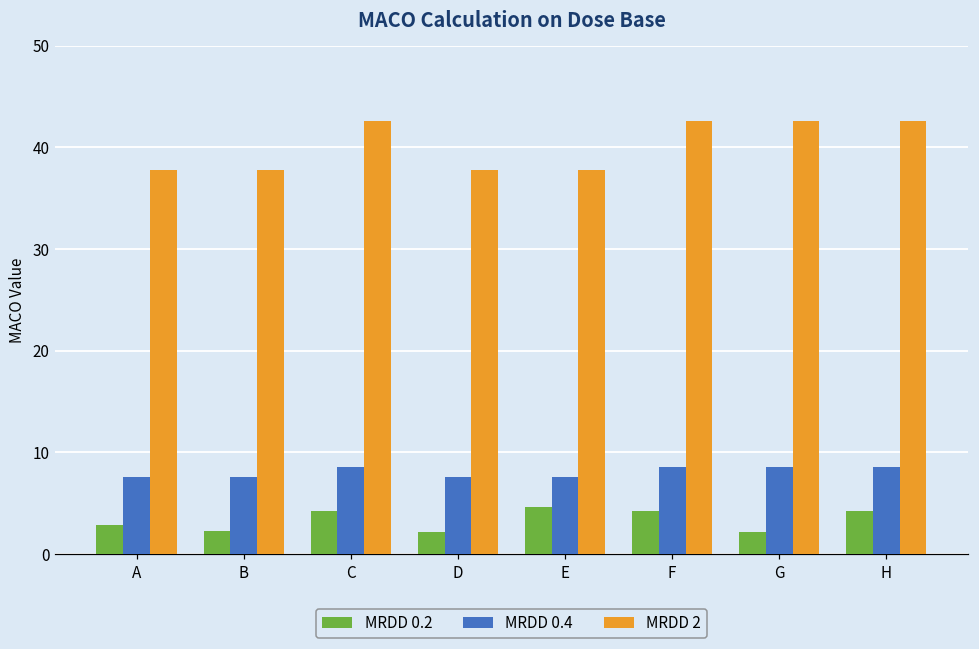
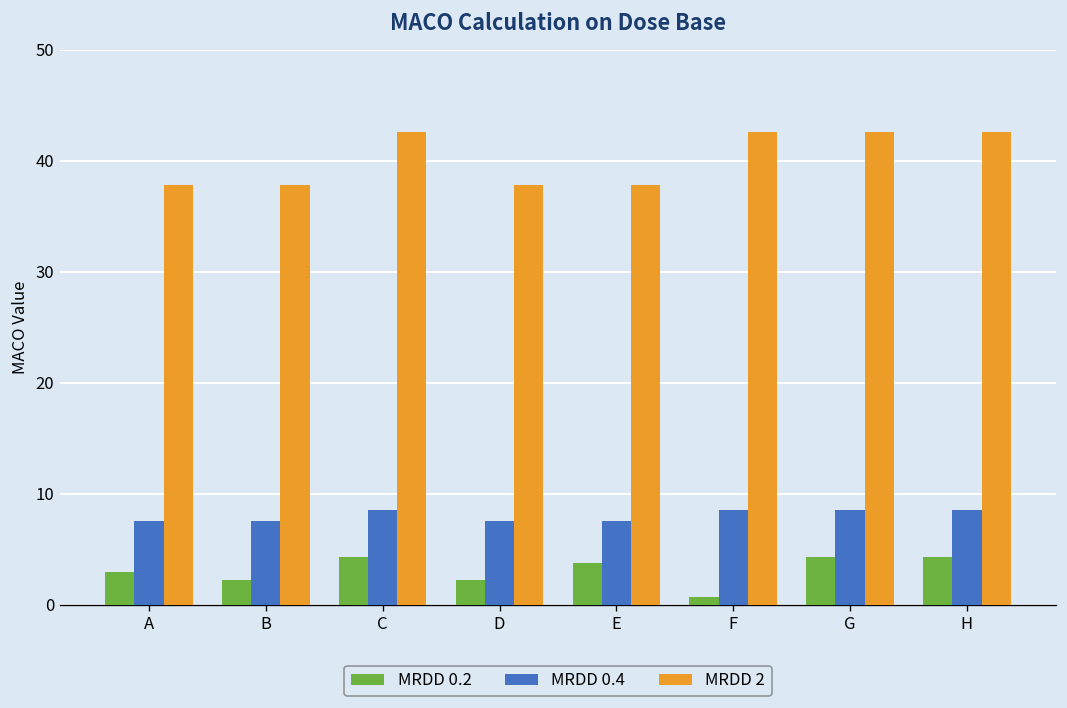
MRDD 0.2, E: 5 -> 4
MRDD 0.2, F: 4 -> 1
MRDD 0.2, G: 2 -> 4
